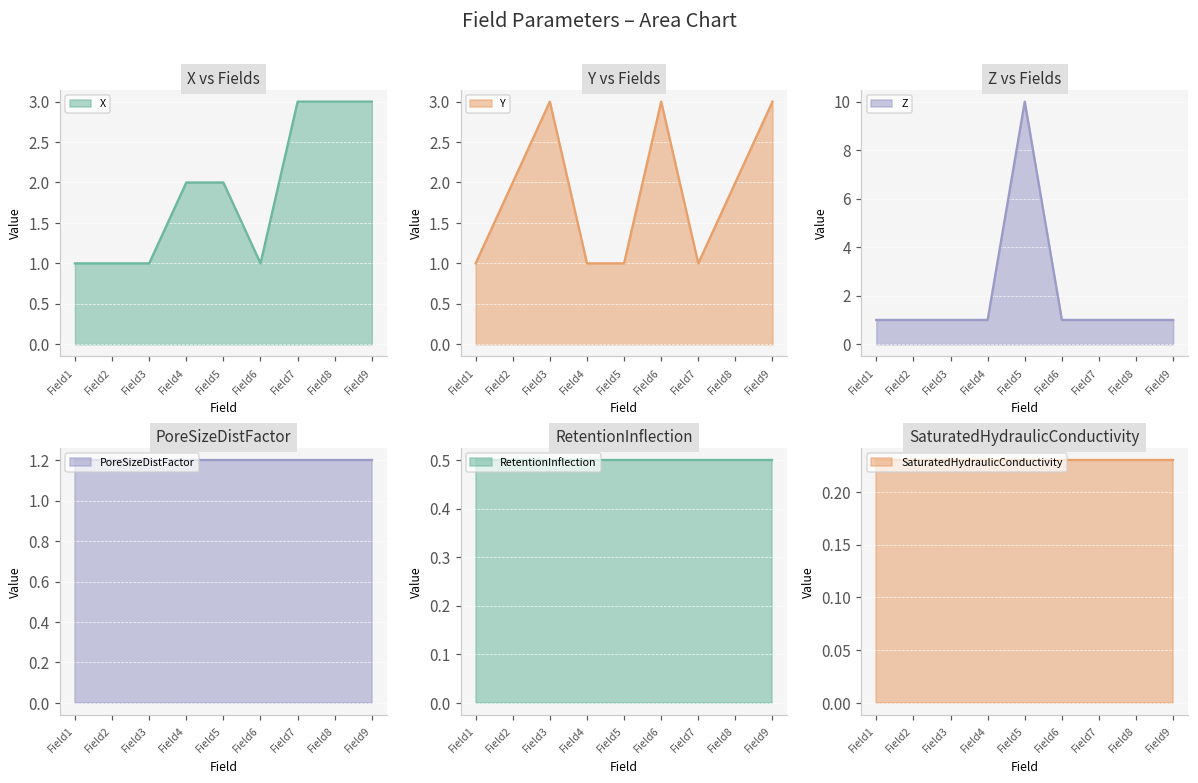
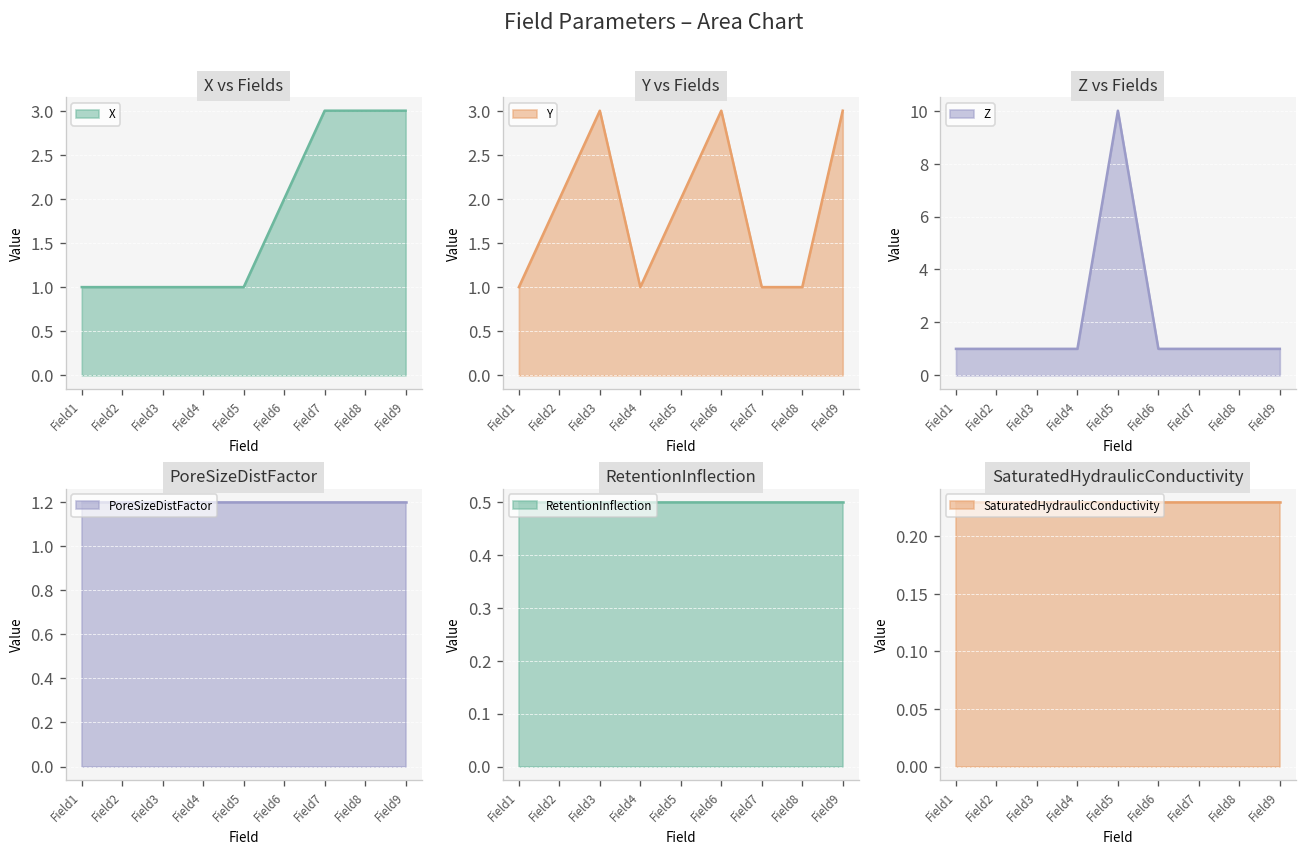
X vs Fields, Field4: 2 -> 1
X vs Fields, Field5: 2 -> 1
X vs Fields, Field6: 1 -> 2
Y vs Fields, Field5: 1 -> 2
Y vs Fields, Field8: 2 -> 1
